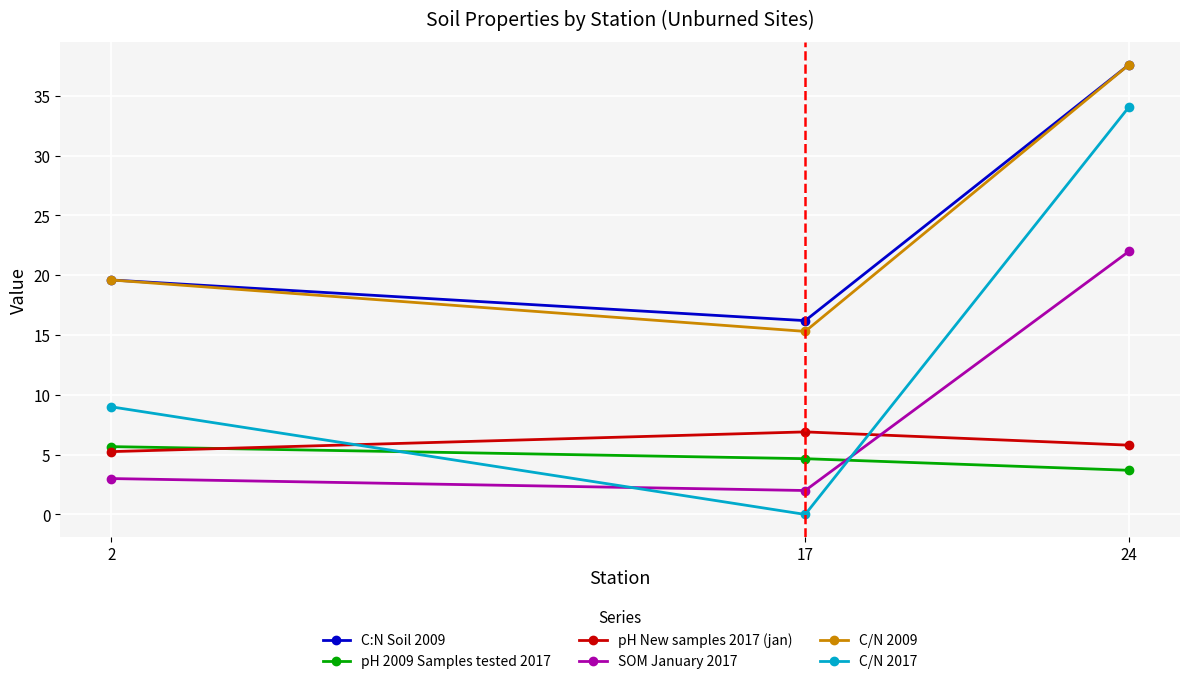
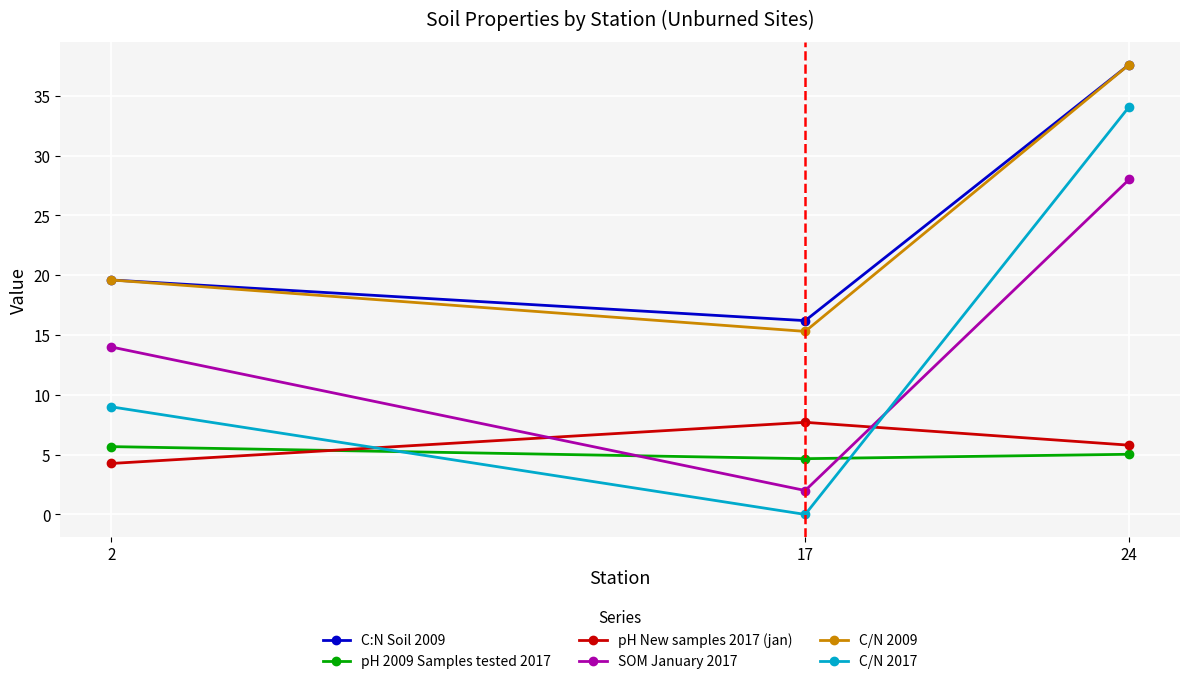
pH New samples 2017 (jan), 2: 5.3 -> 4.3
SOM January 2017, 2: 3 -> 14
pH New samples 2017 (jan), 17: 6.9 -> 7.7
pH 2009 Samples tested 2017, 24: 3.7 -> 5.0
SOM January 2017, 24: 22 -> 28
